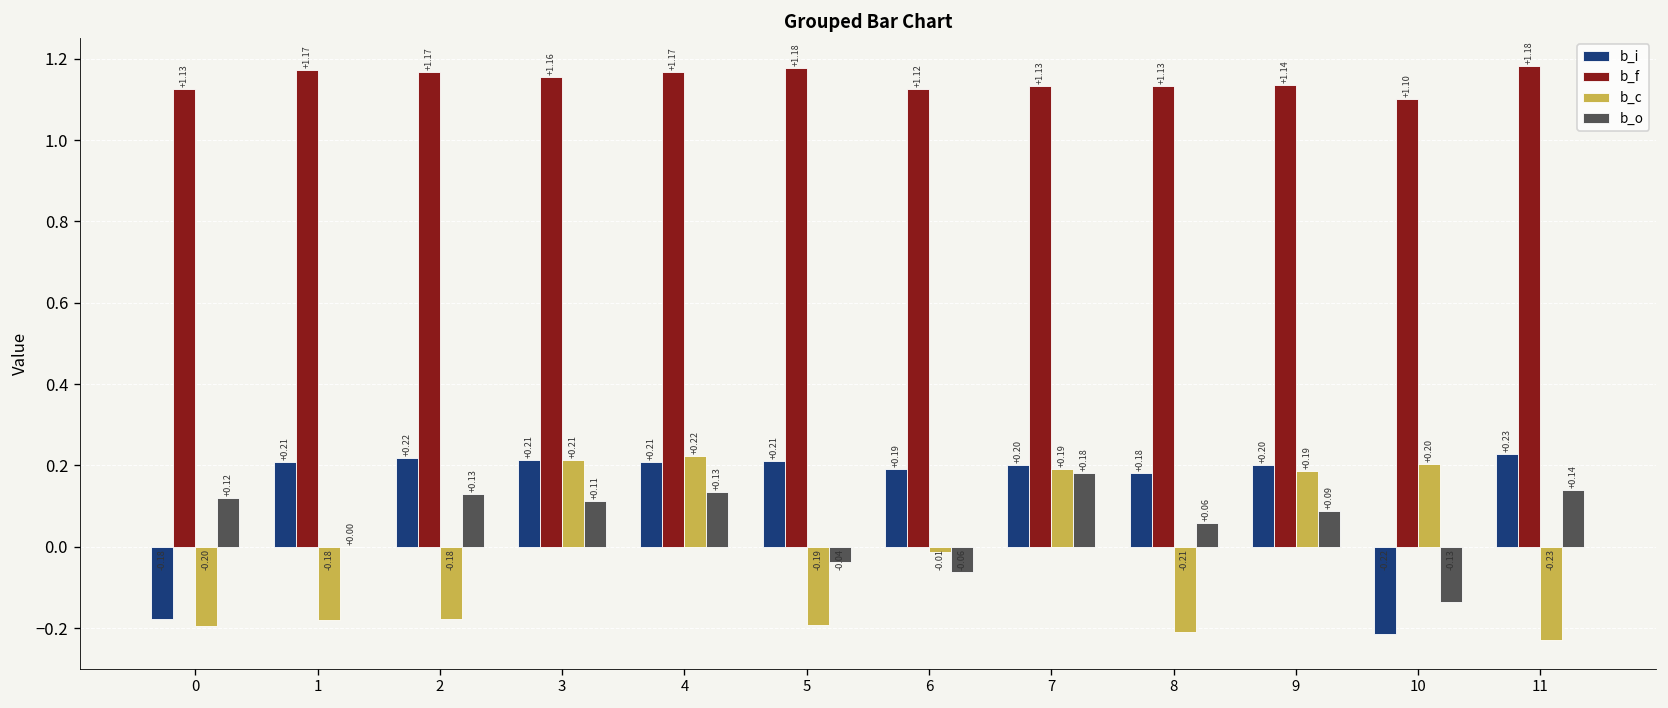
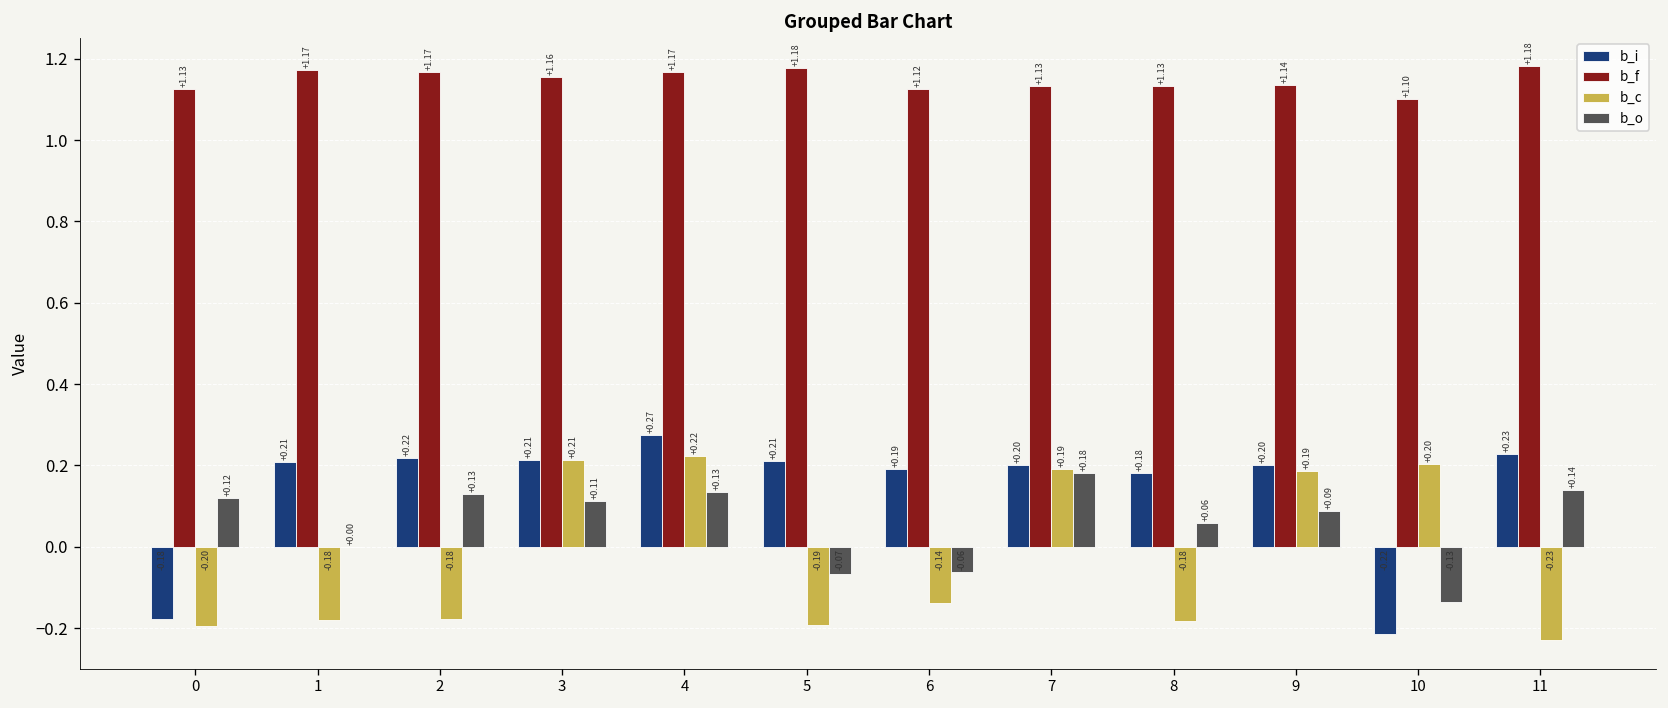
b_i, 4: +0.21 -> +0.27
b_o, 5: -0.04 -> -0.07
b_c, 6: -0.01 -> -0.14
b_c, 8: -0.21 -> -0.18
